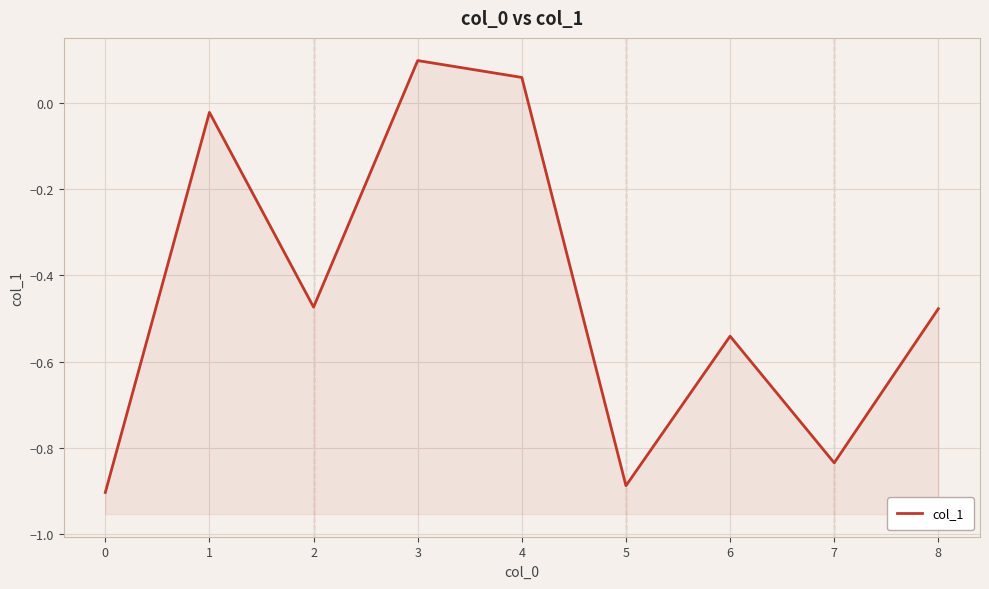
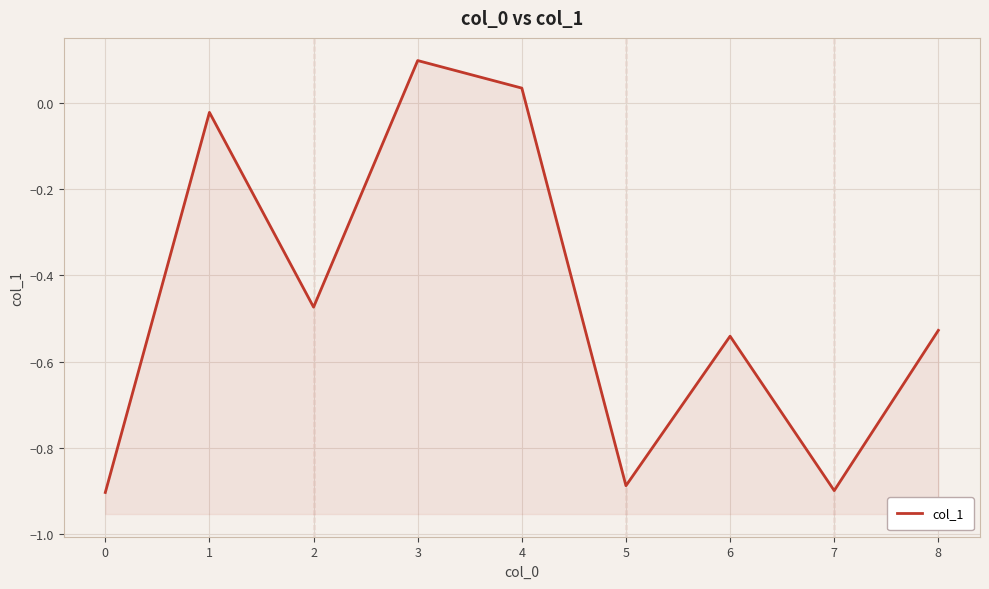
4: 0.06 -> 0.03
7: -0.83 -> -0.90
8: -0.48 -> -0.53
